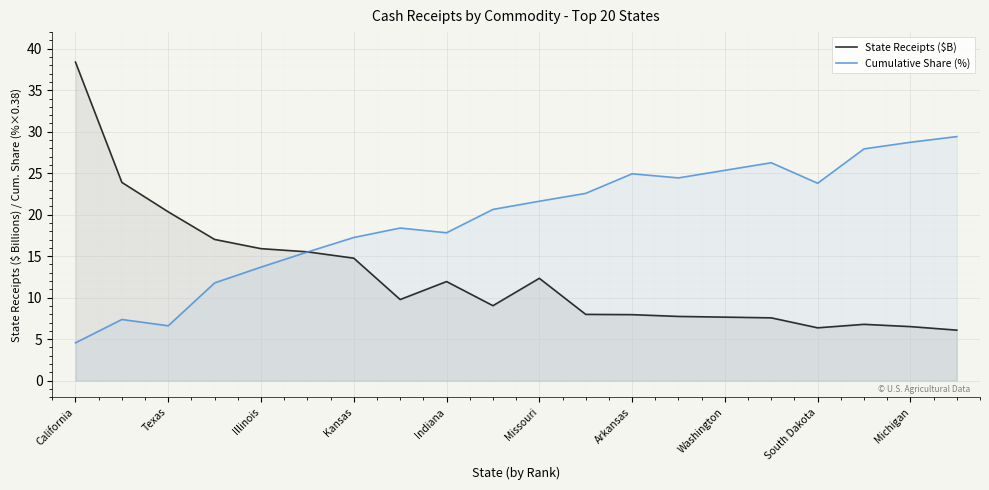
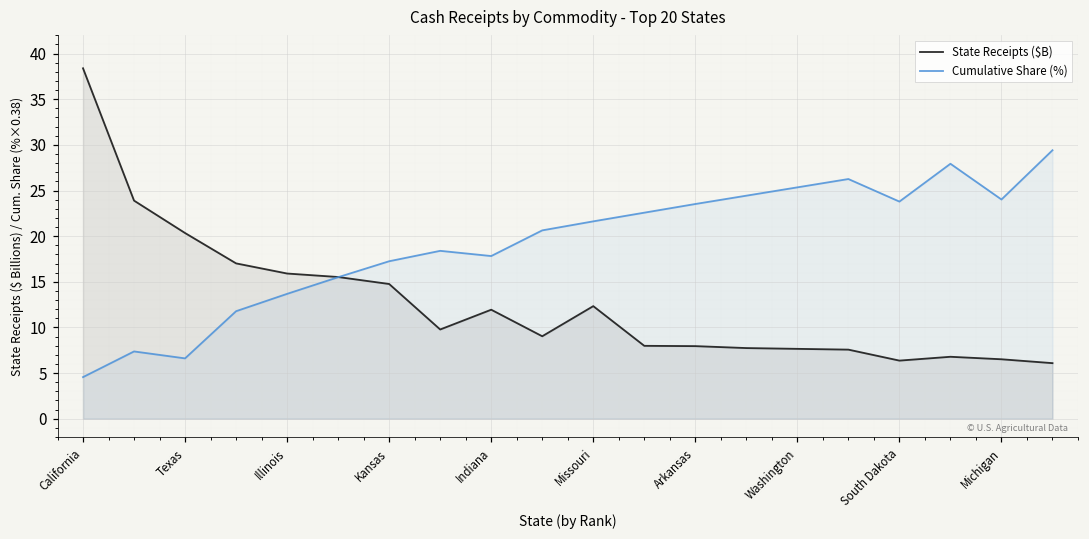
Cumulative Share (%), Arkansas: 25 -> 24
Cumulative Share (%), Michigan: 29 -> 24
